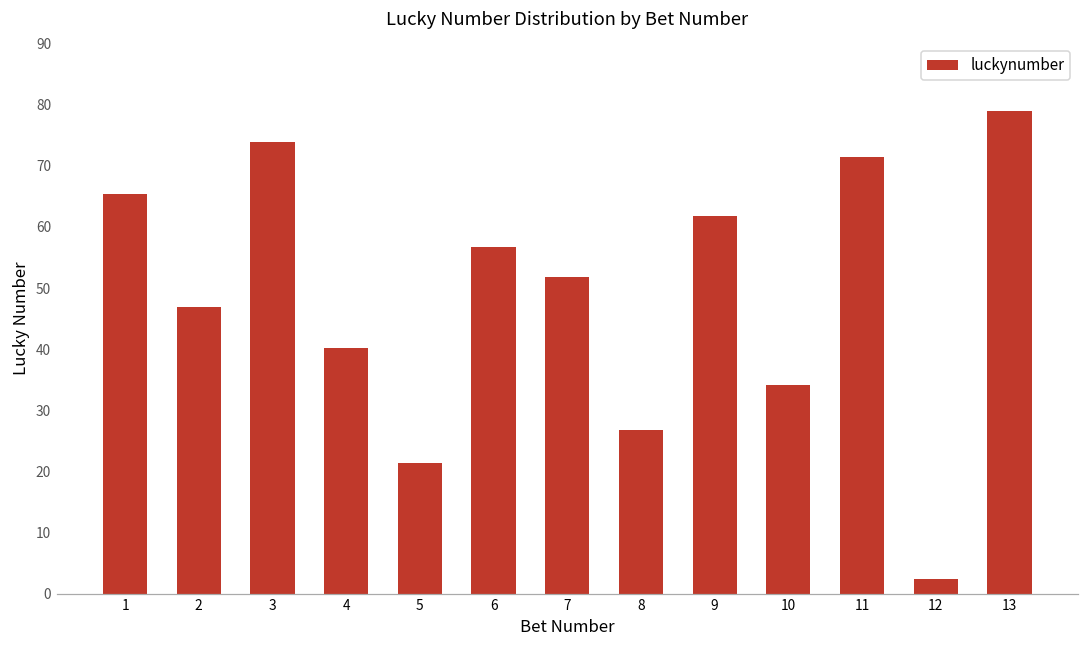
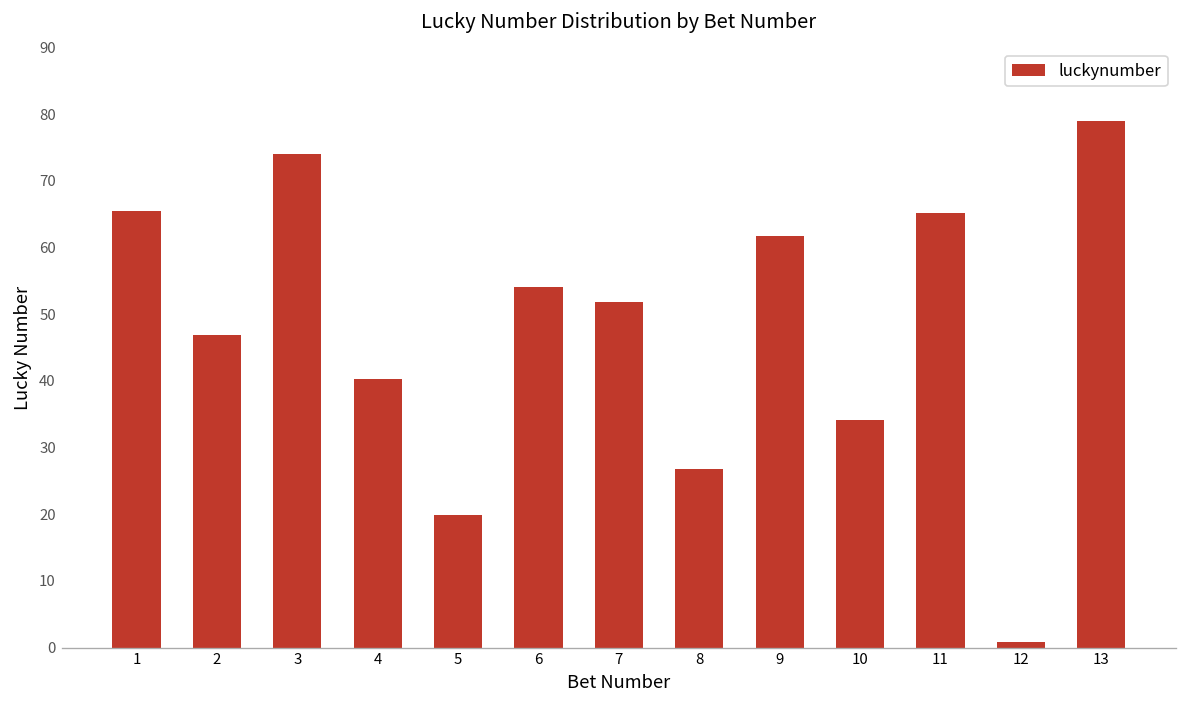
5: 21 -> 20
6: 57 -> 54
11: 71 -> 65
12: 2 -> 1
